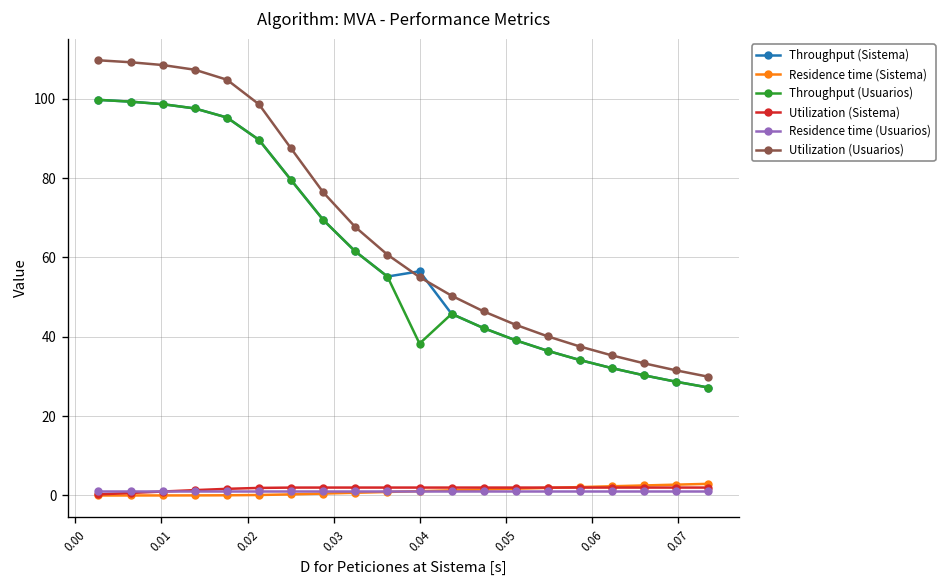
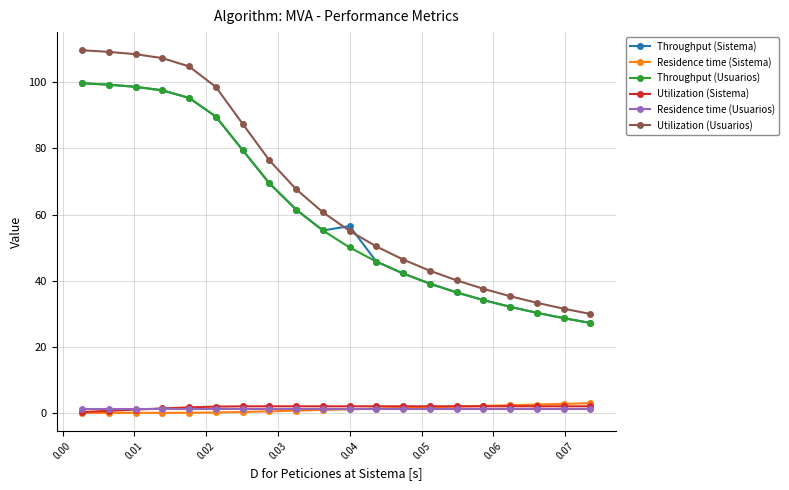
Throughput (Usuarios), 0.04: 38 -> 50
